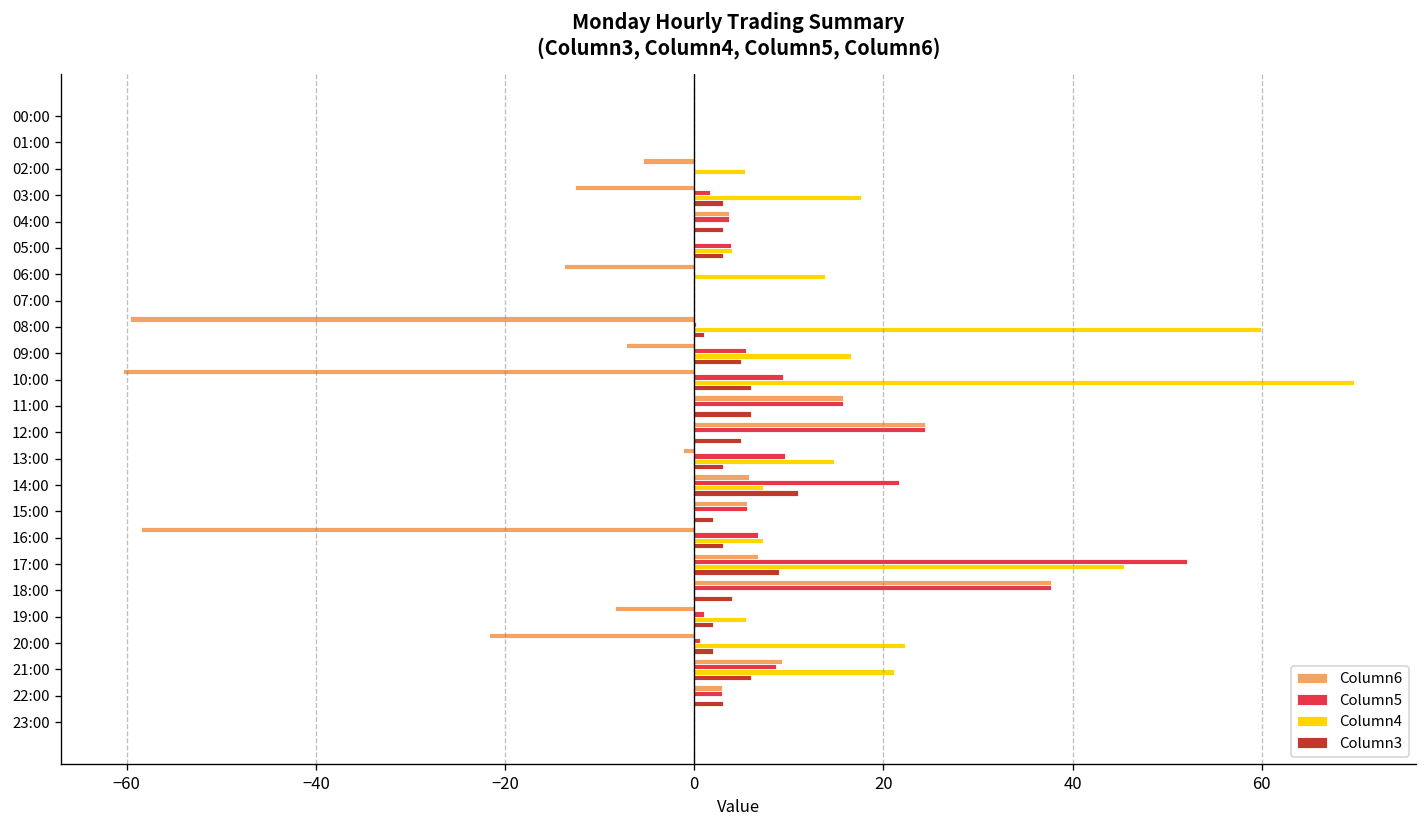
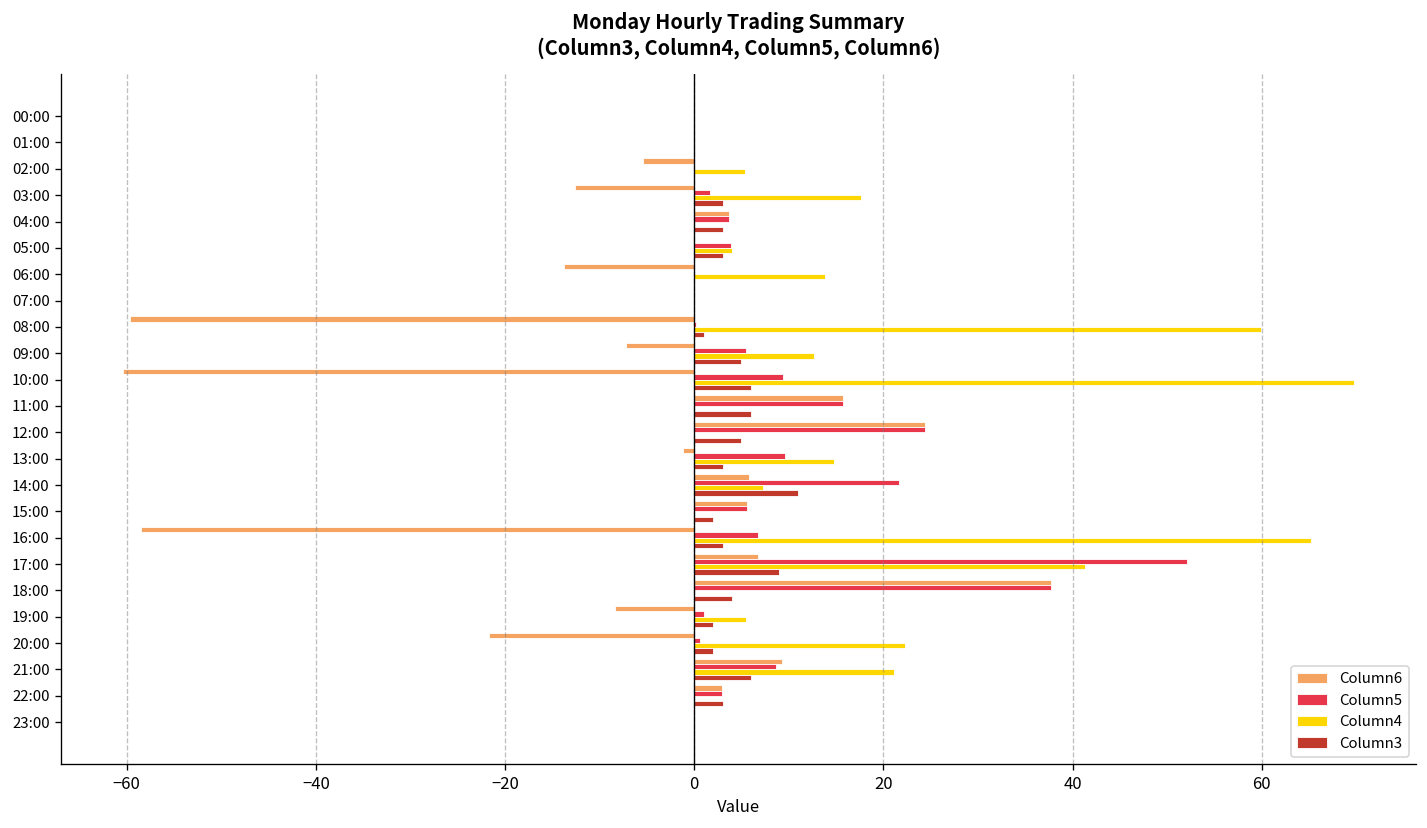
Column4, 09:00: 17 -> 13
Column4, 16:00: 7 -> 65
Column4, 17:00: 45 -> 41
